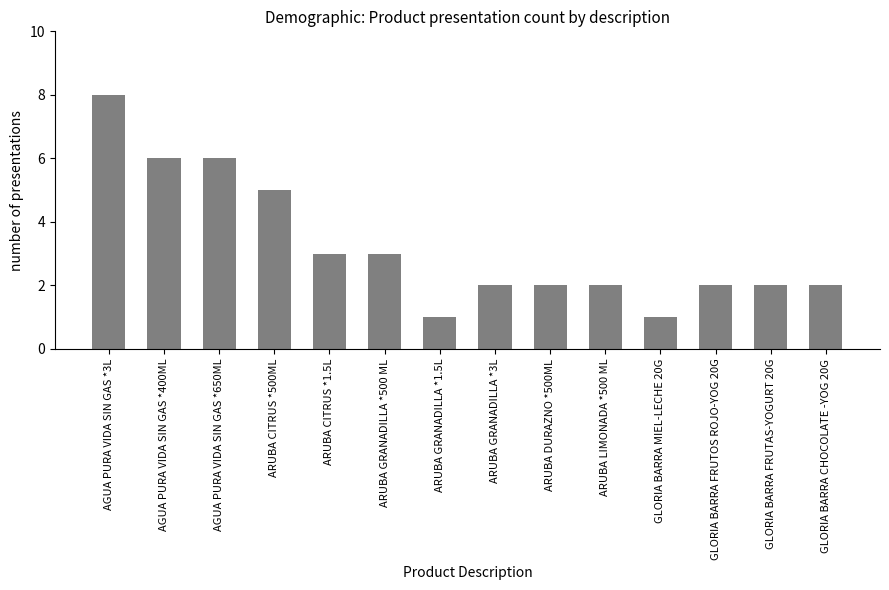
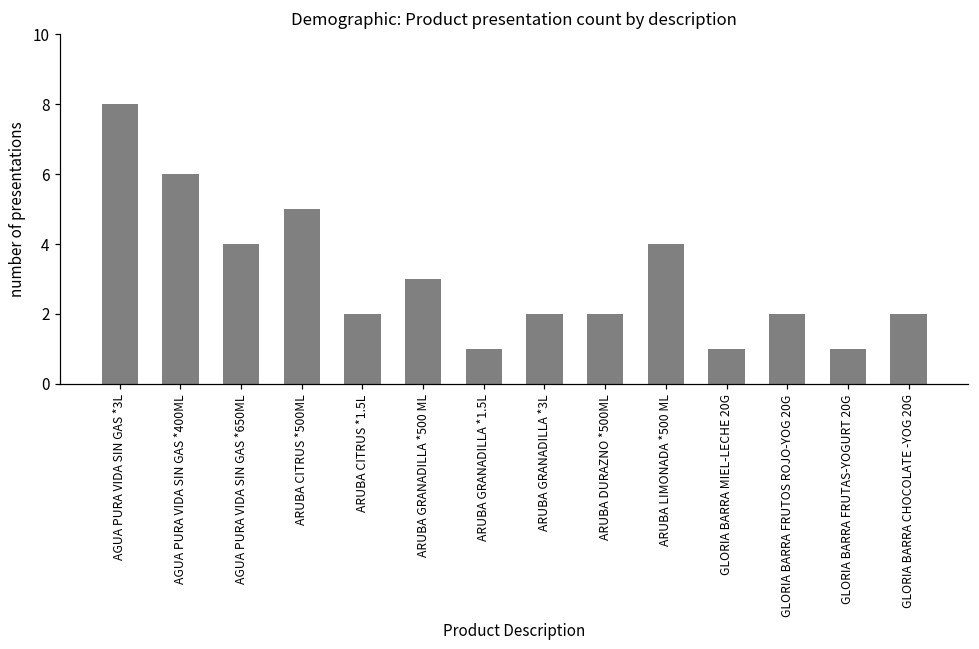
AGUA PURA VIDA SIN GAS *650ML: 6 -> 4
ARUBA CITRUS *1.5L: 3 -> 2
ARUBA LIMONADA *500 ML: 2 -> 4
GLORIA BARRA FRUTAS-YOGURT 20G: 2 -> 1
